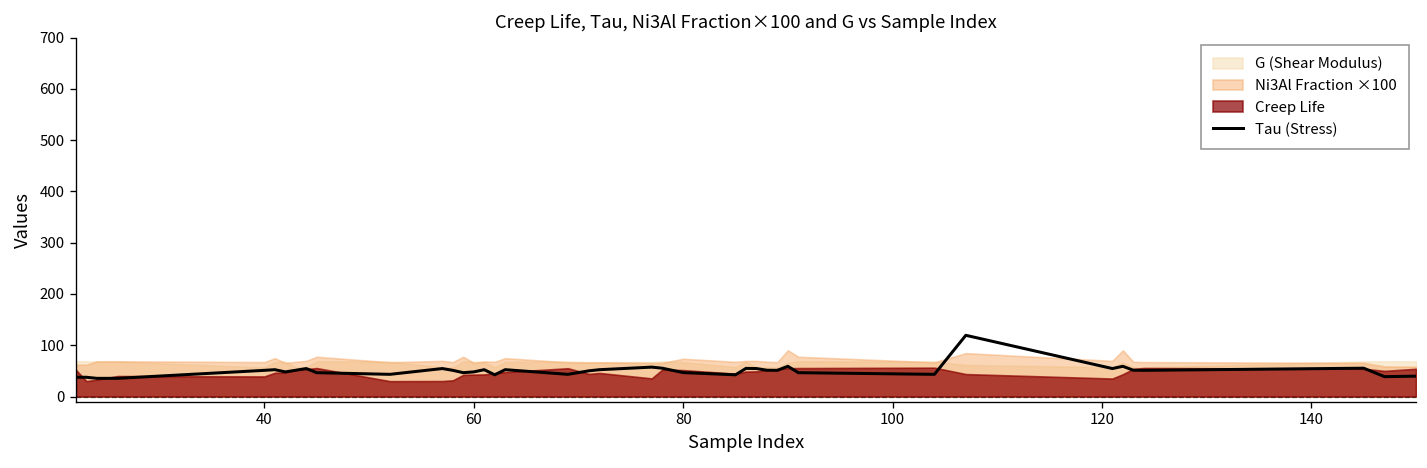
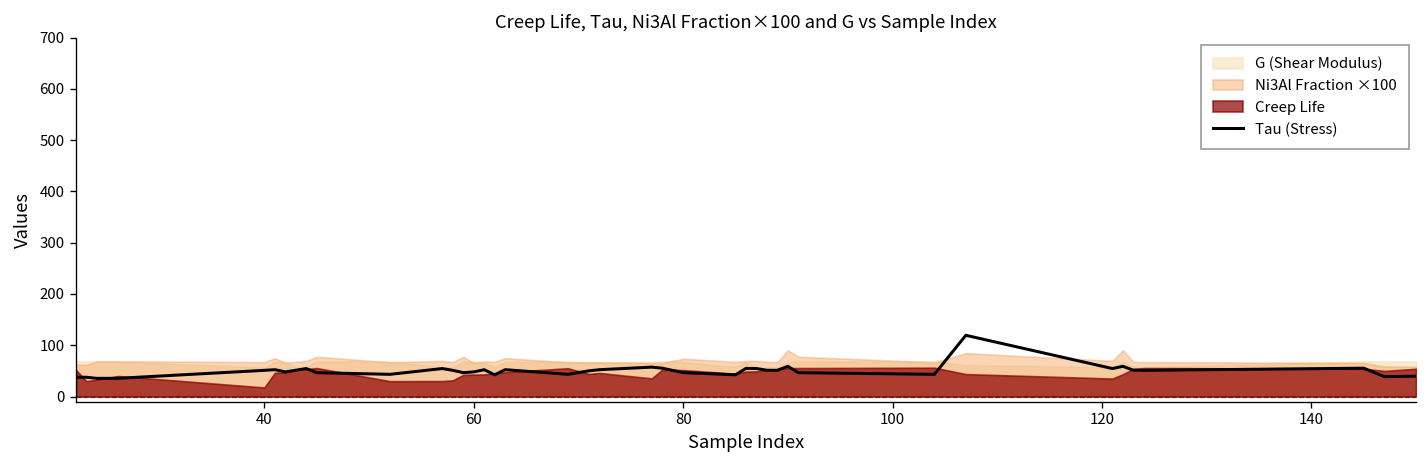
Creep Life, 40: 40 -> 20
